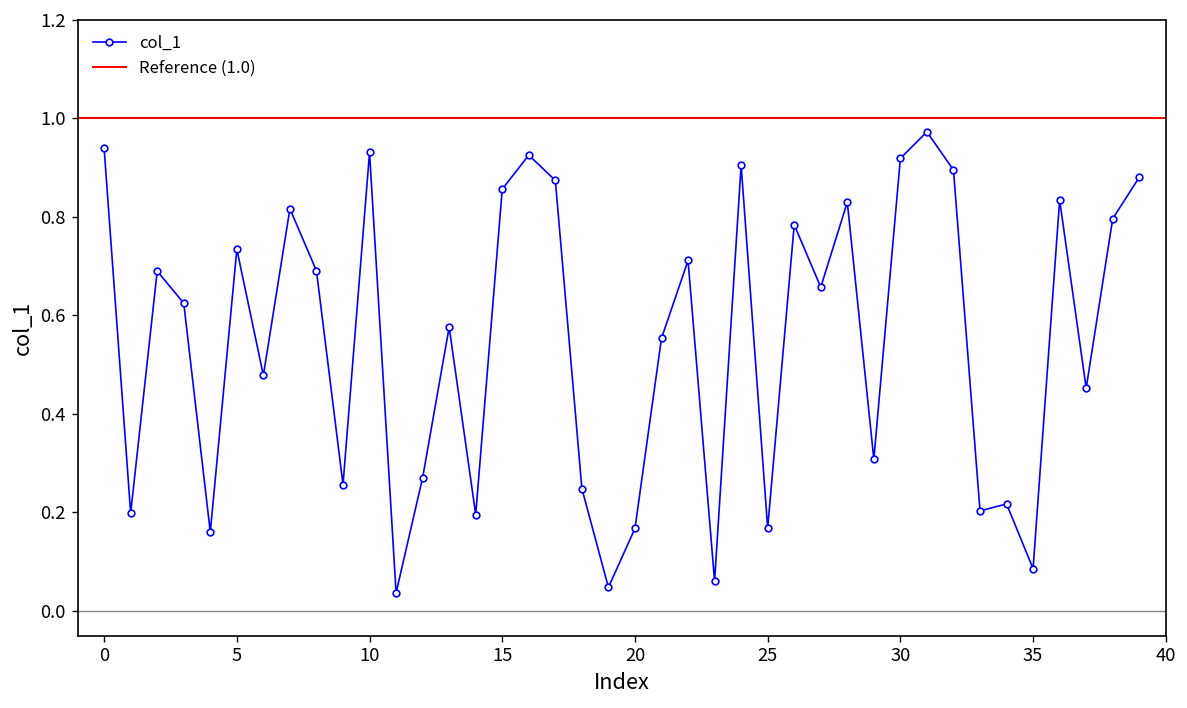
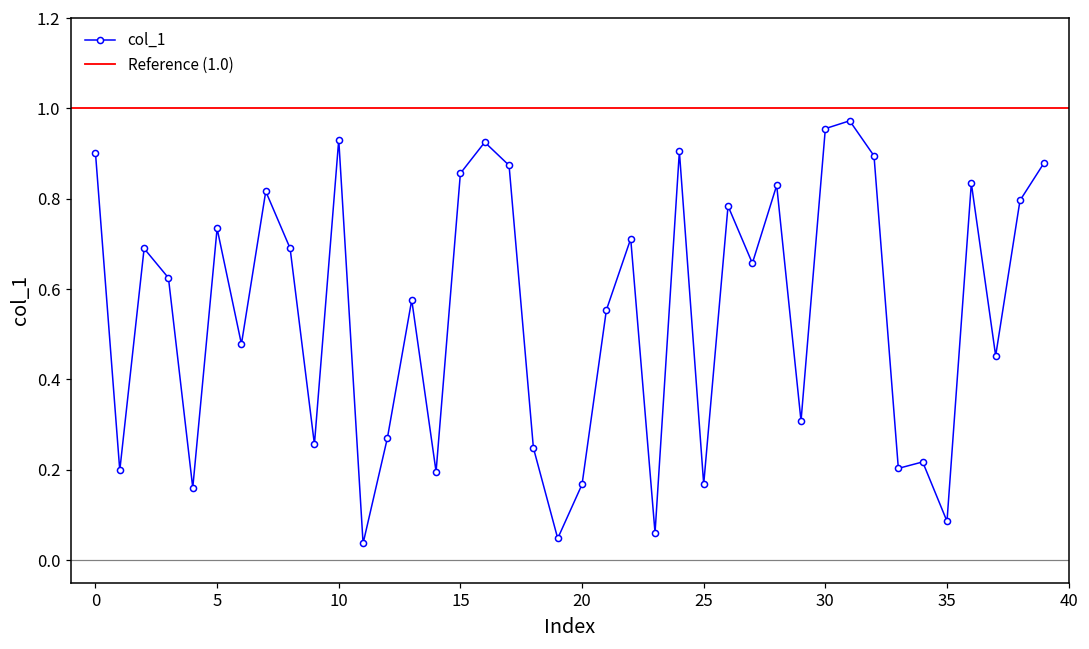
0: 0.94 -> 0.90
30: 0.92 -> 0.96
